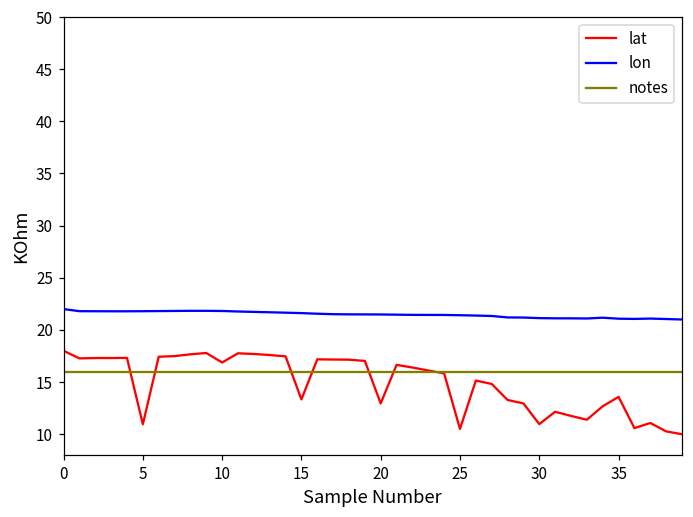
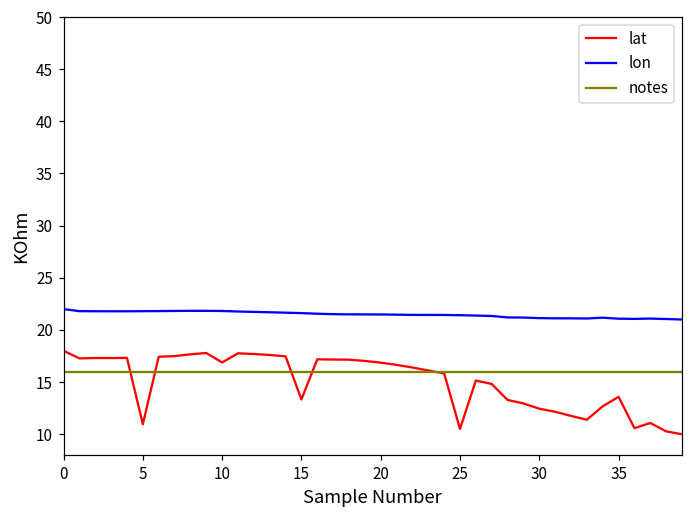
lat, 20: 13 -> 17
lat, 30: 11 -> 12
